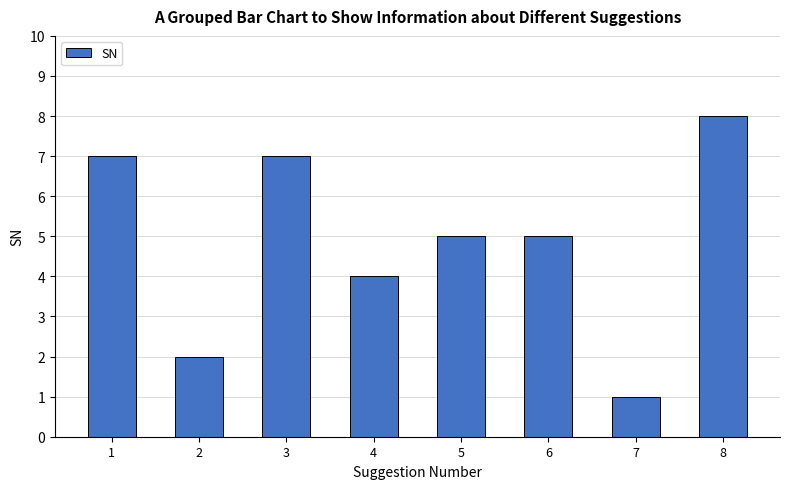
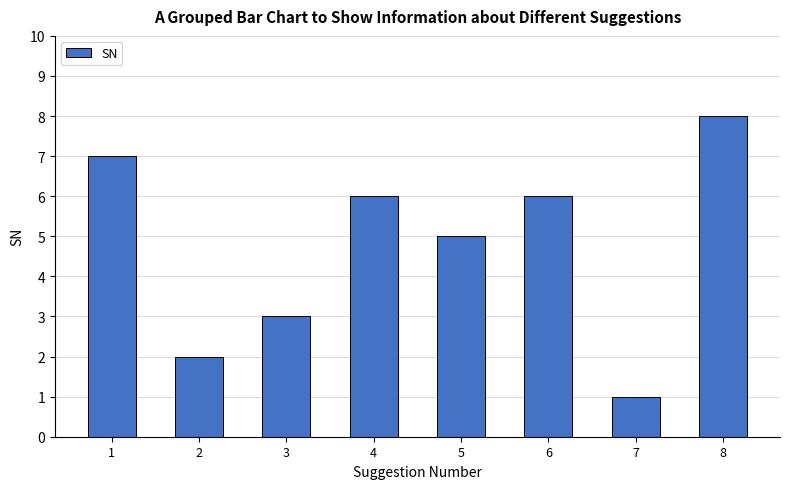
3: 7 -> 3
4: 4 -> 6
6: 5 -> 6
